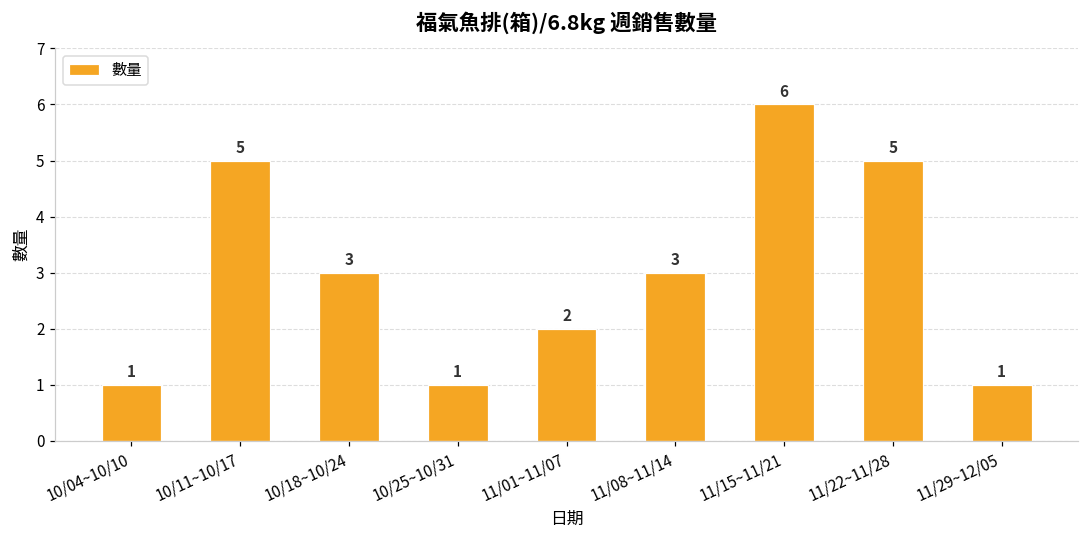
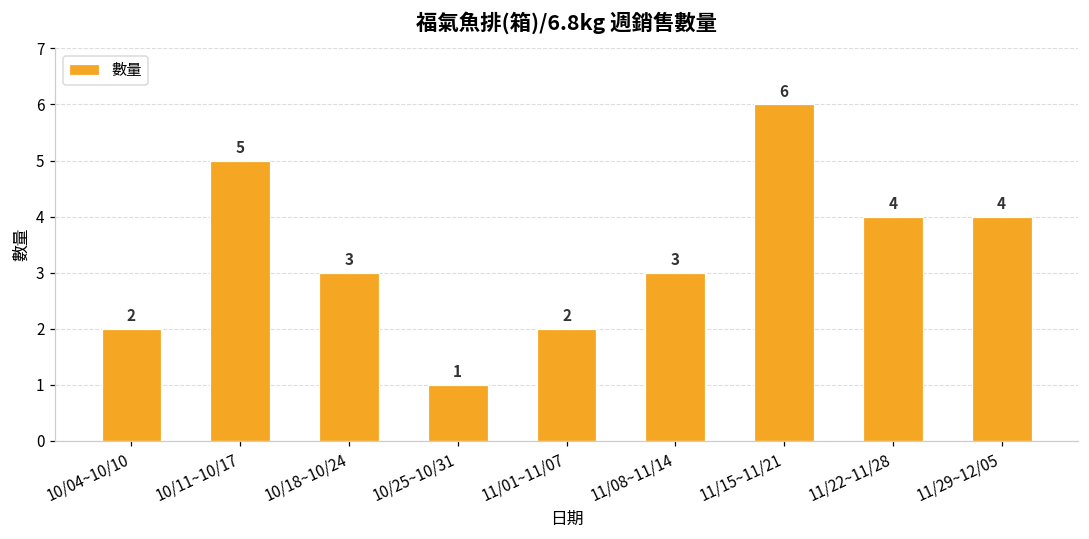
10/04~10/10: 1 -> 2
11/22~11/28: 5 -> 4
11/29~12/05: 1 -> 4
